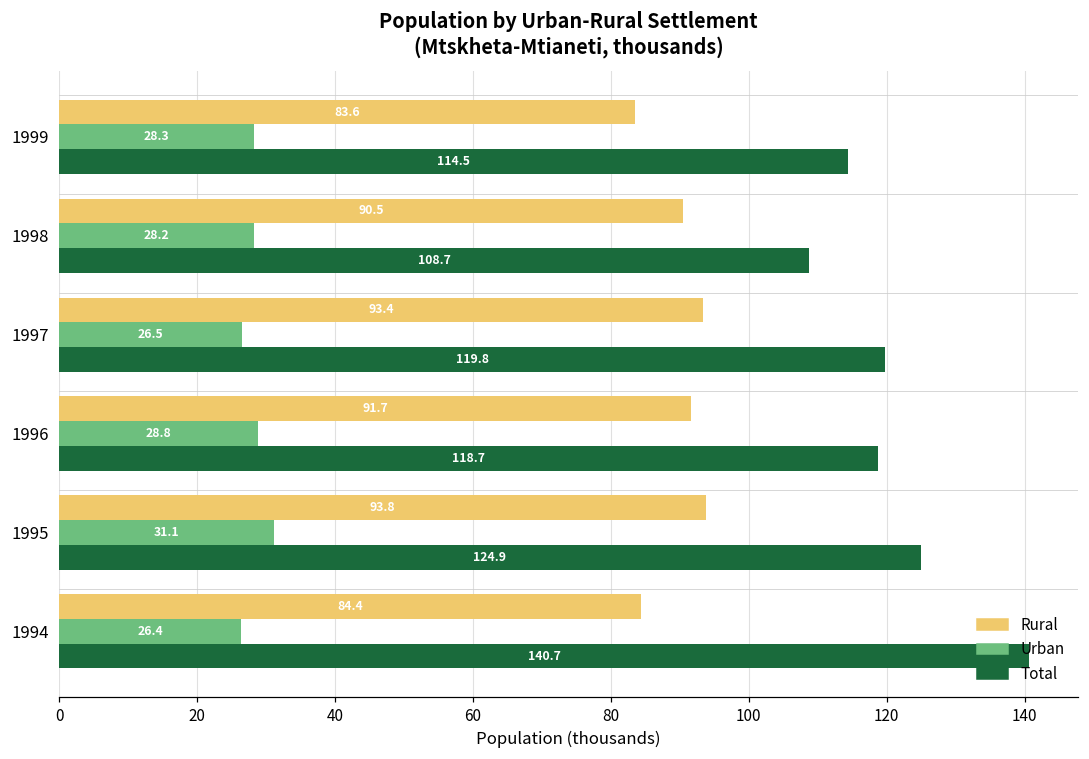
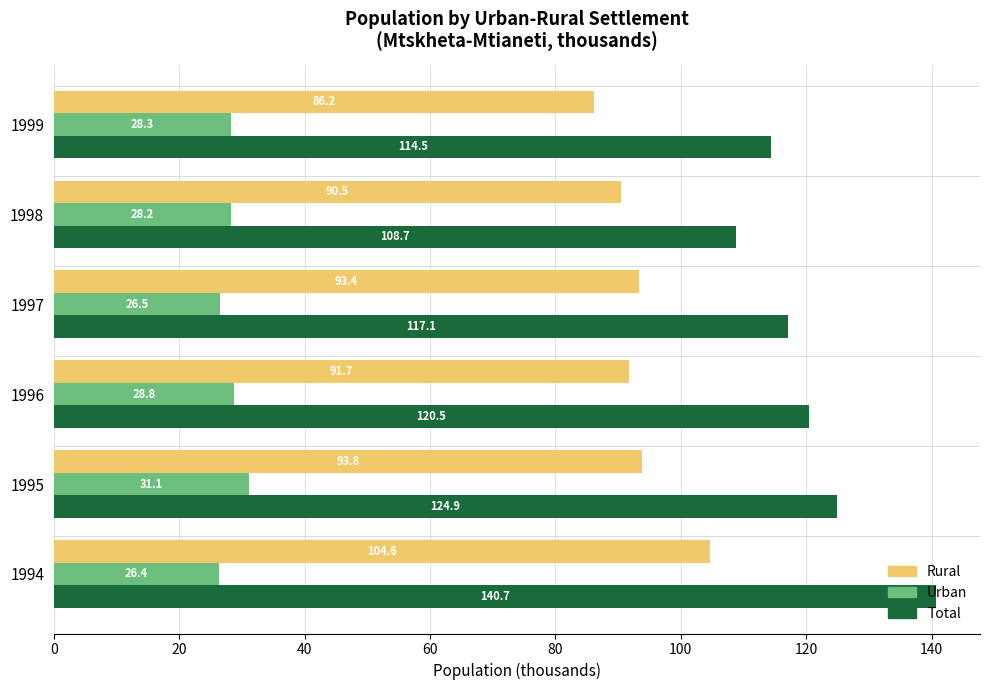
Rural, 1999: 83.6 -> 86.2
Total, 1997: 119.8 -> 117.1
Total, 1996: 118.7 -> 120.5
Rural, 1994: 84.4 -> 104.6
